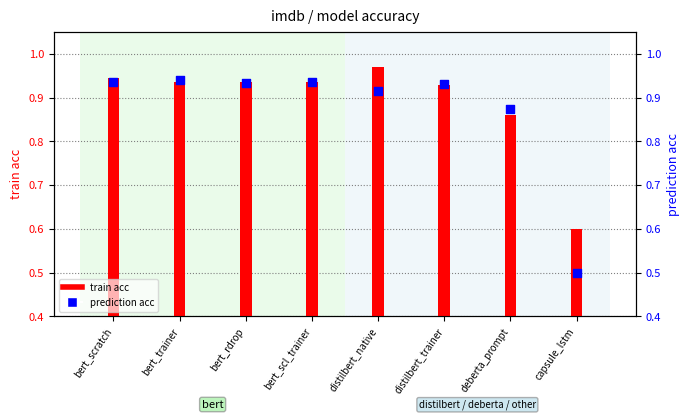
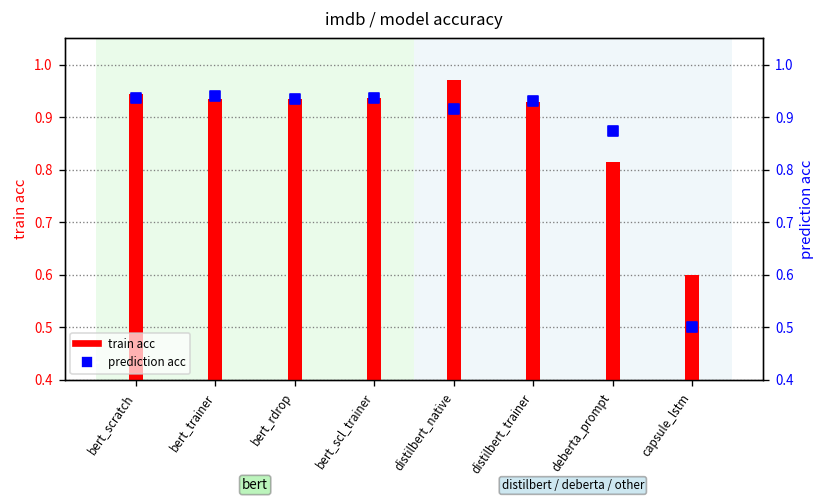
train acc, deberta_prompt: 0.86 -> 0.81
